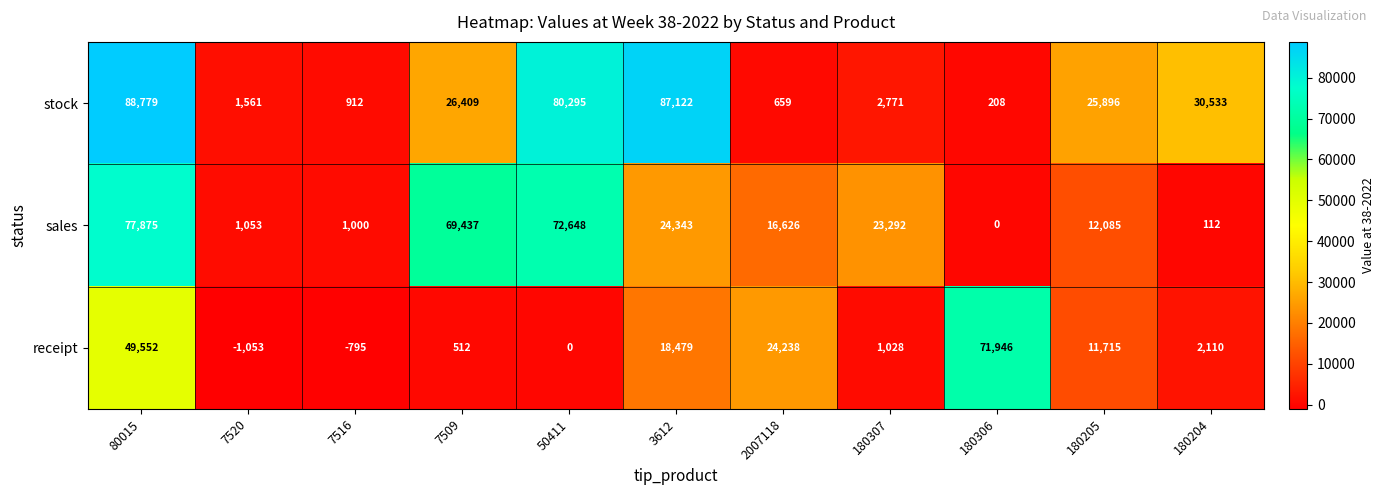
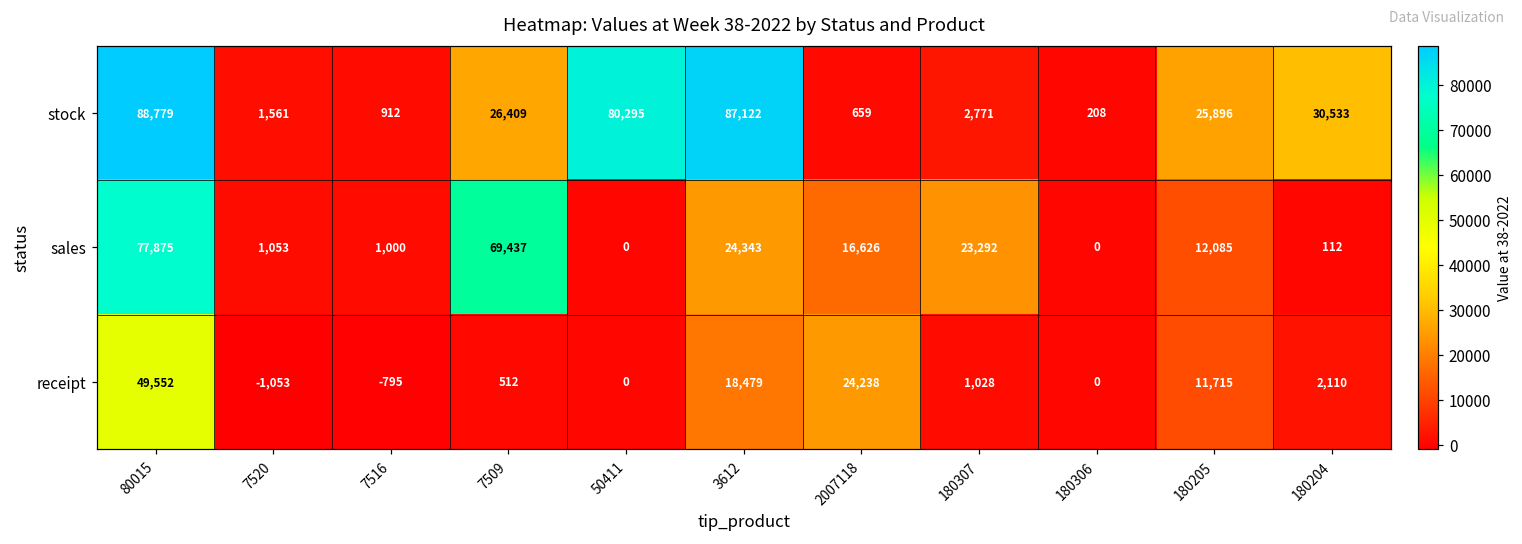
sales, 50411: 72,648 -> 0
receipt, 180306: 71,946 -> 0
